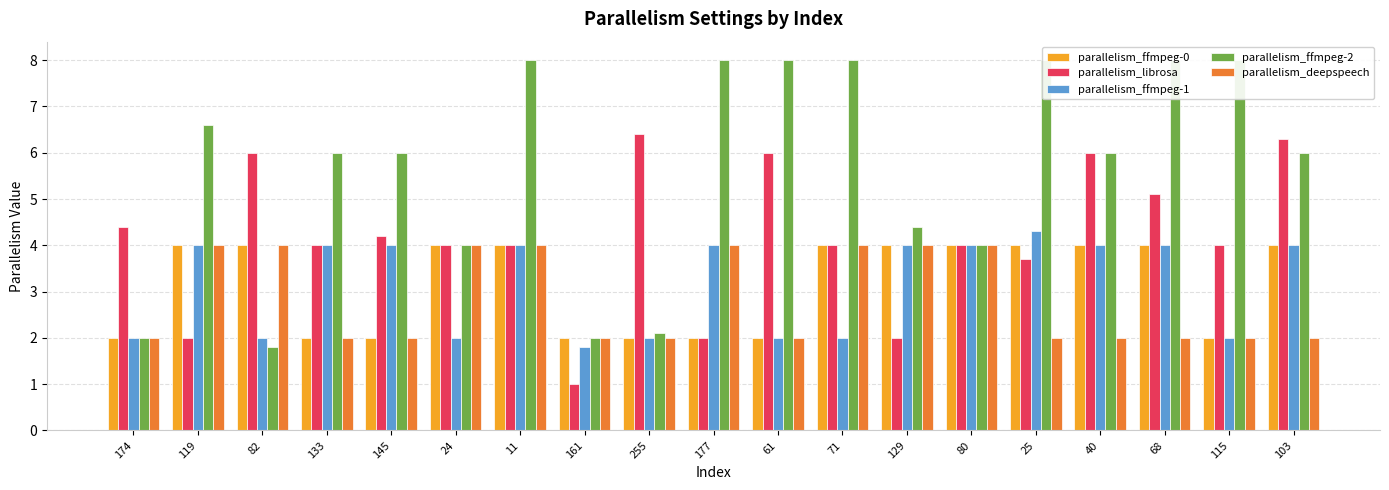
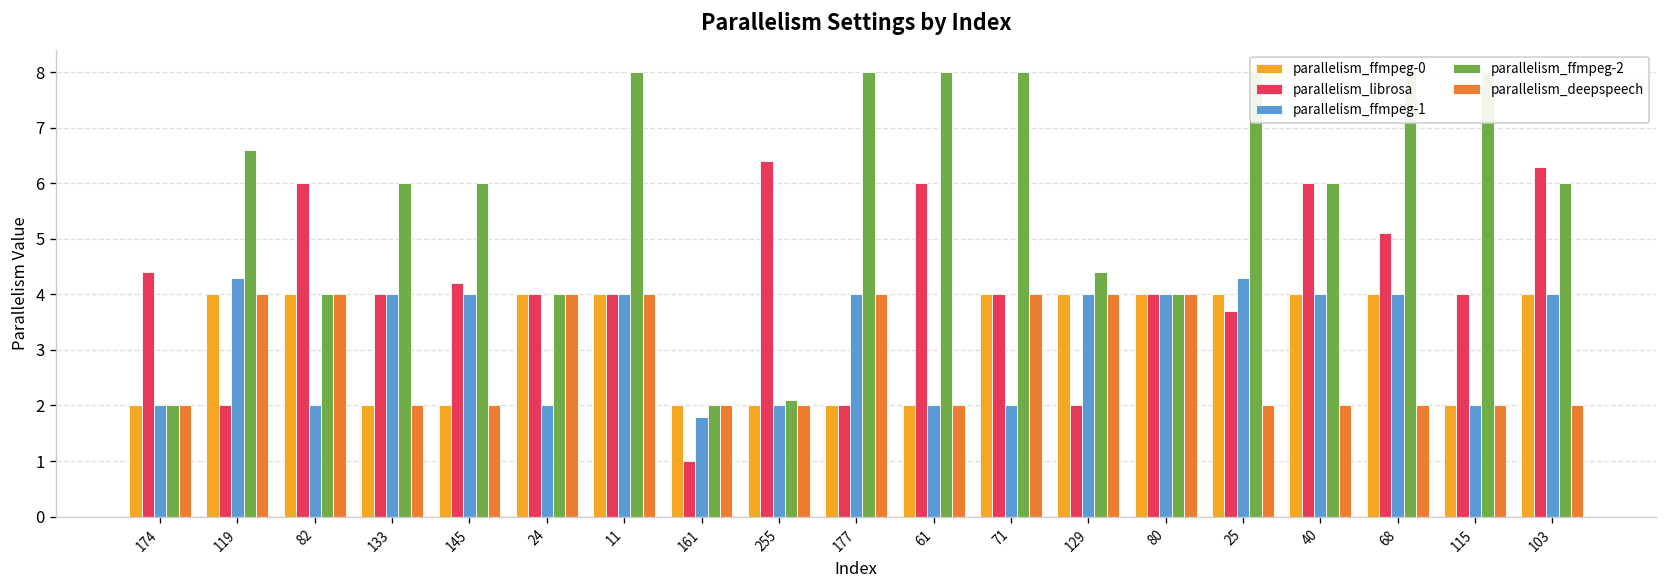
parallelism_ffmpeg-1, 119: 4.0 -> 4.3
parallelism_ffmpeg-2, 82: 1.8 -> 4.0
